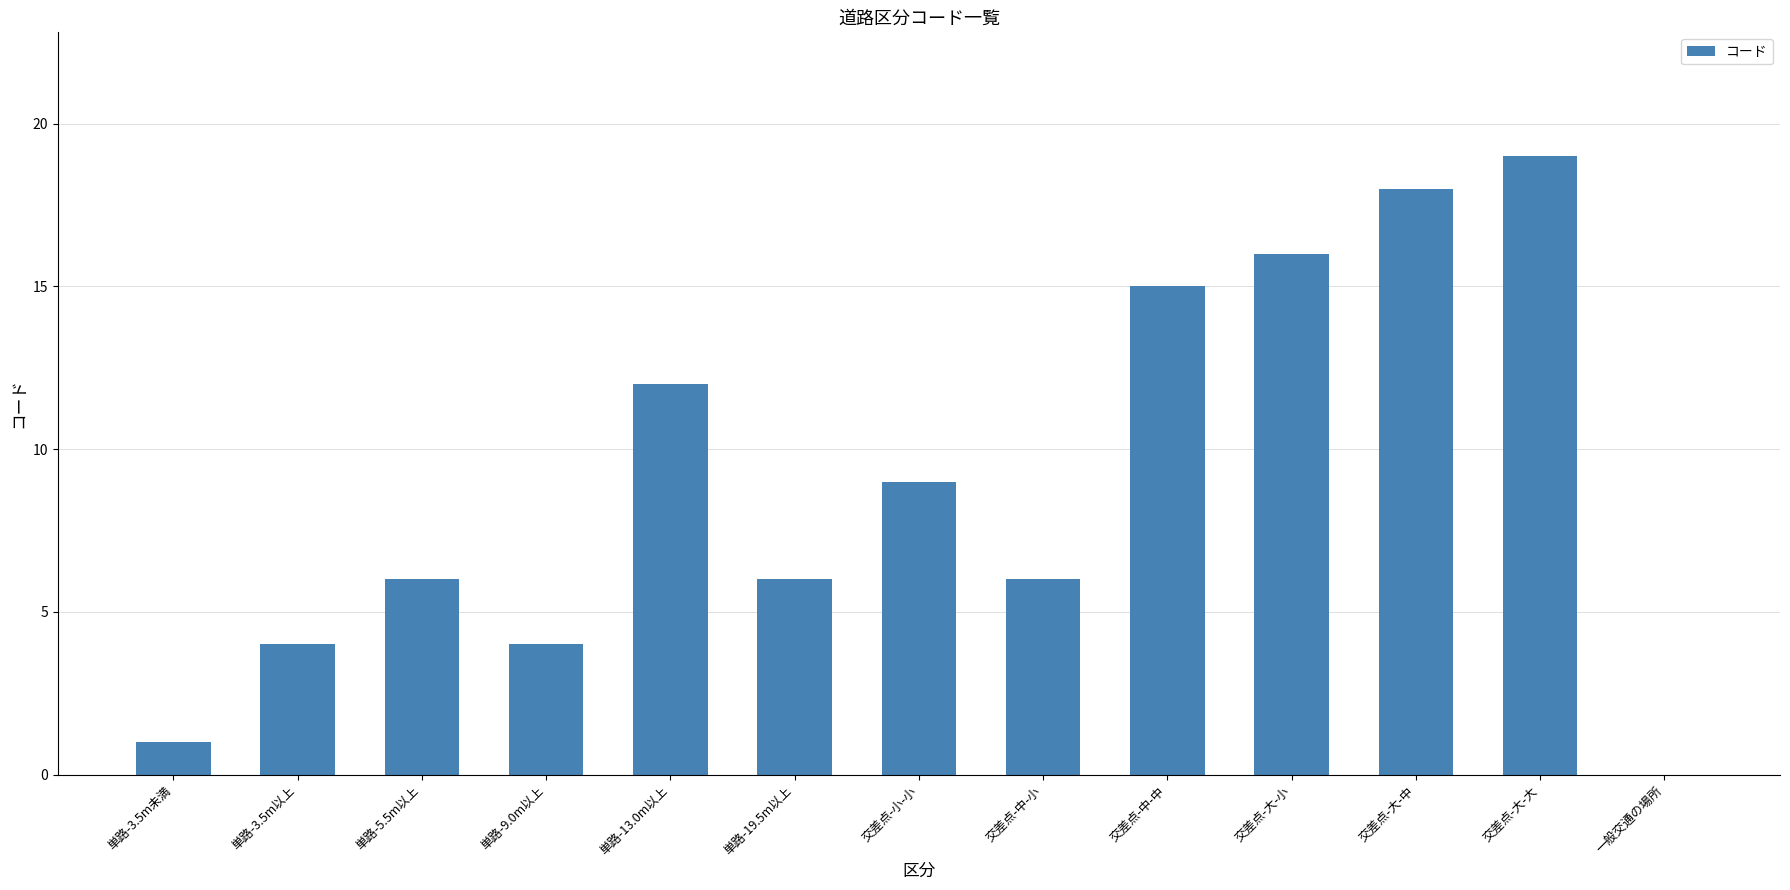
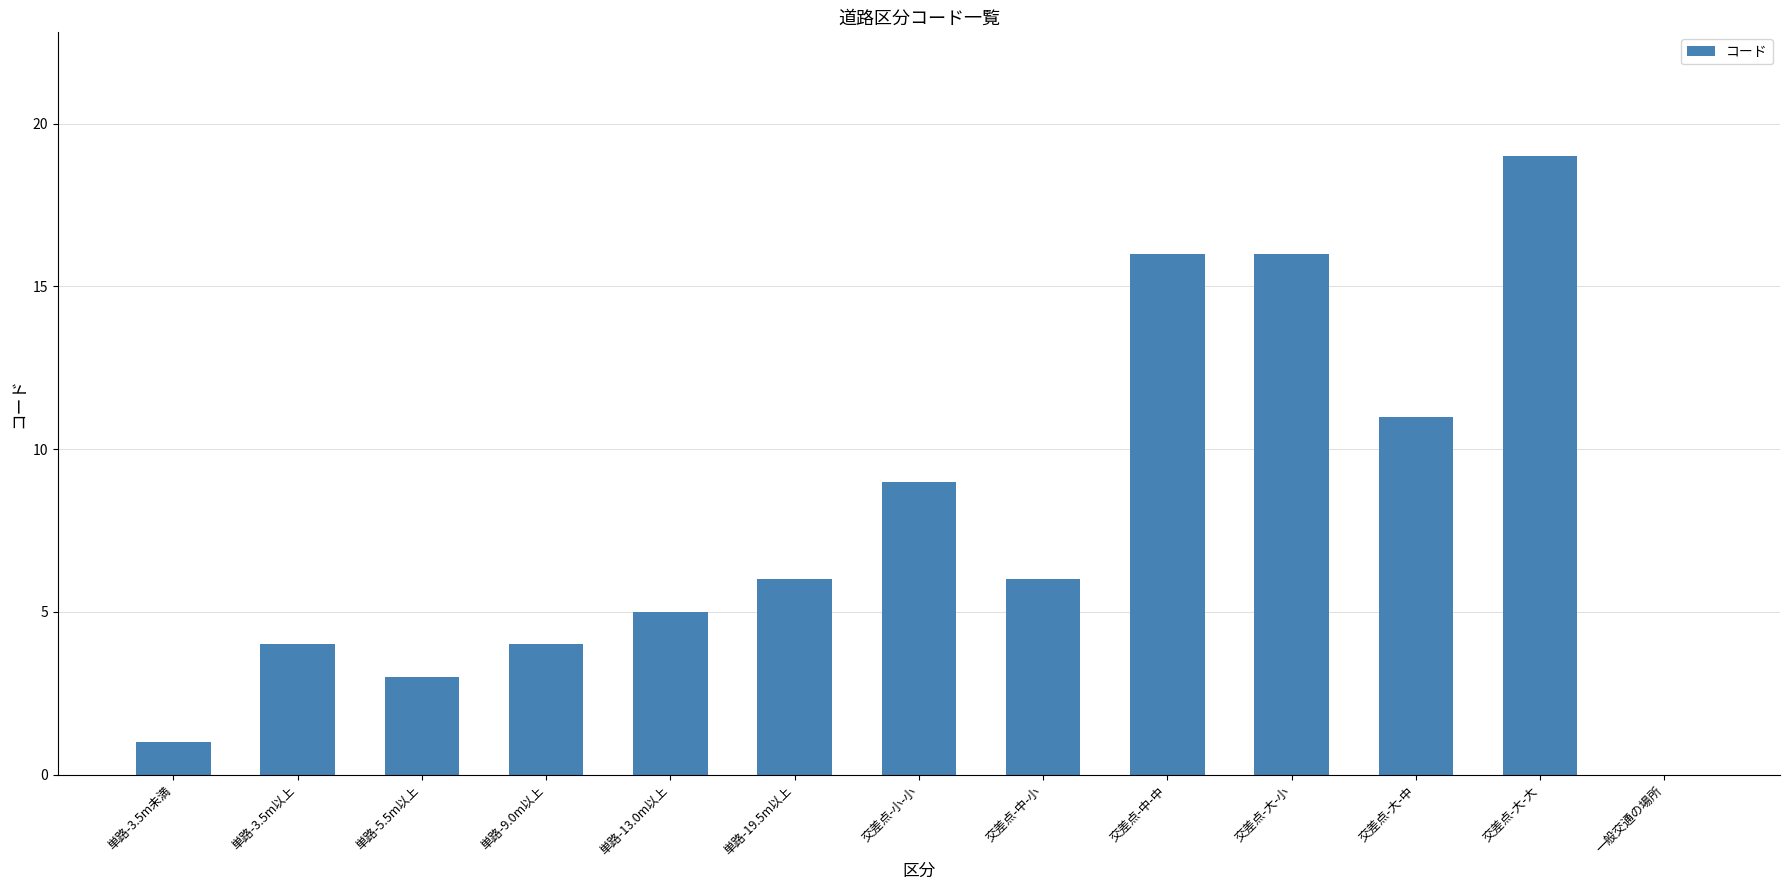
単路-5.5m以上: 6 -> 3
単路-13.0m以上: 12 -> 5
交差点-中-中: 15 -> 16
交差点-大-中: 18 -> 11
